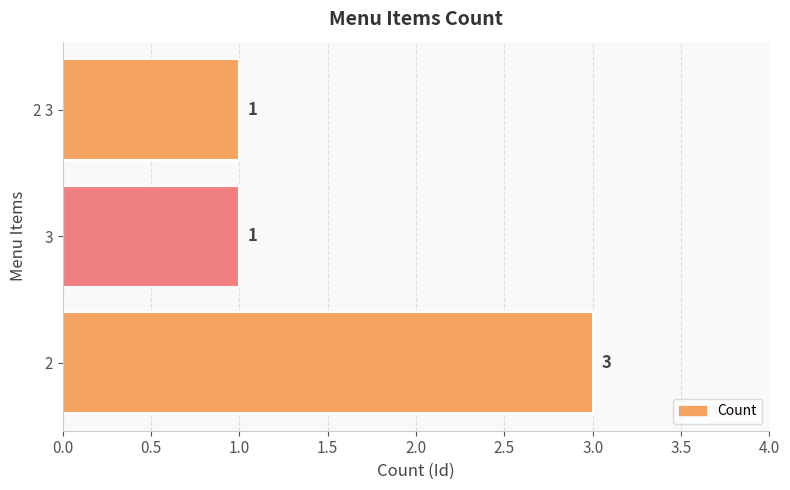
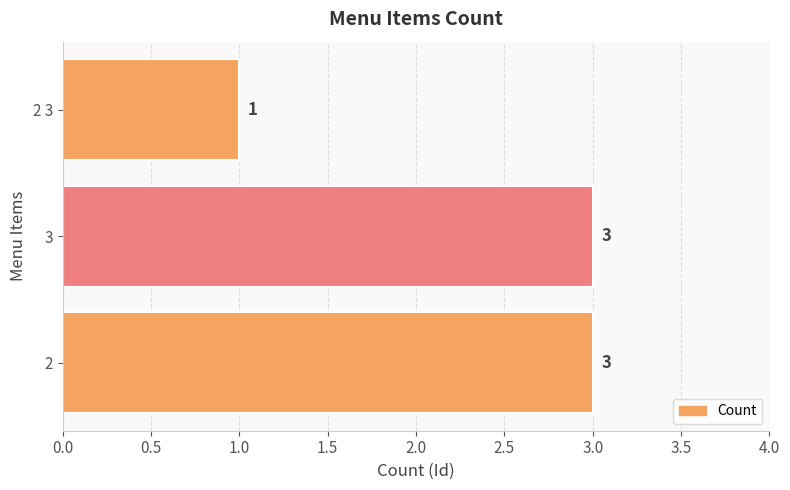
3: 1 -> 3
